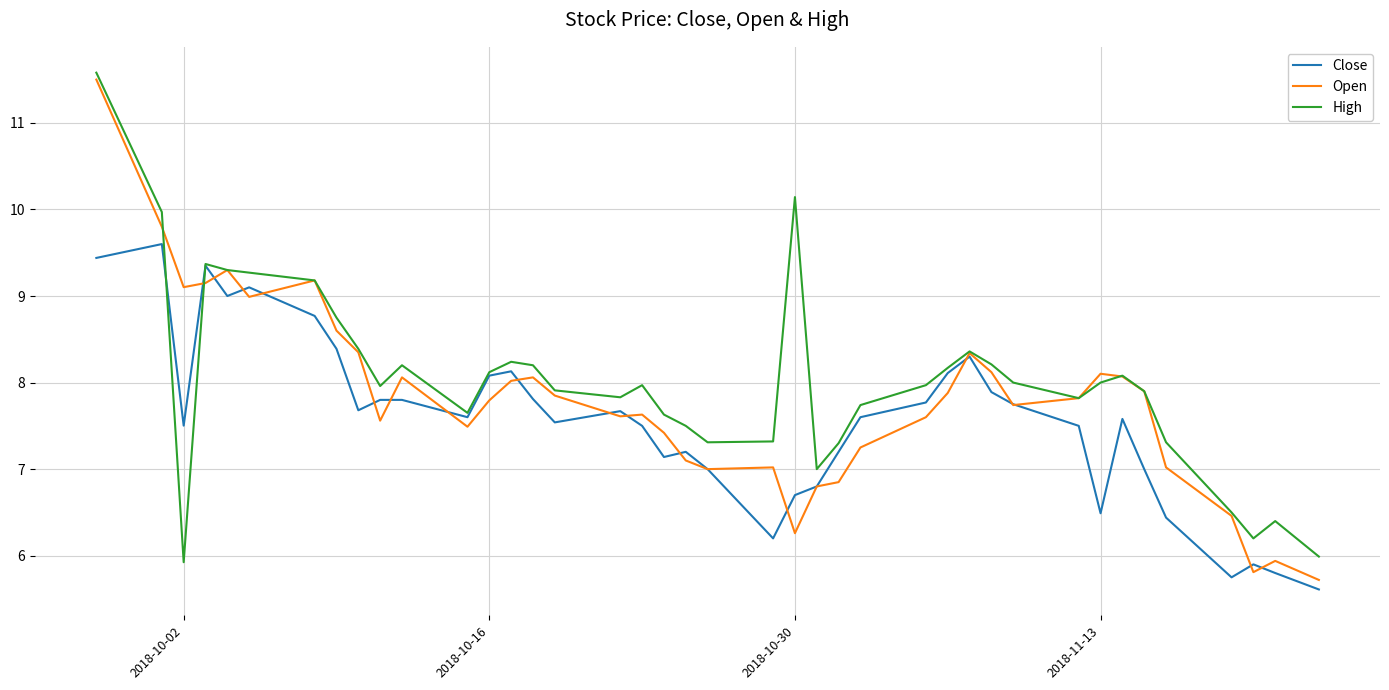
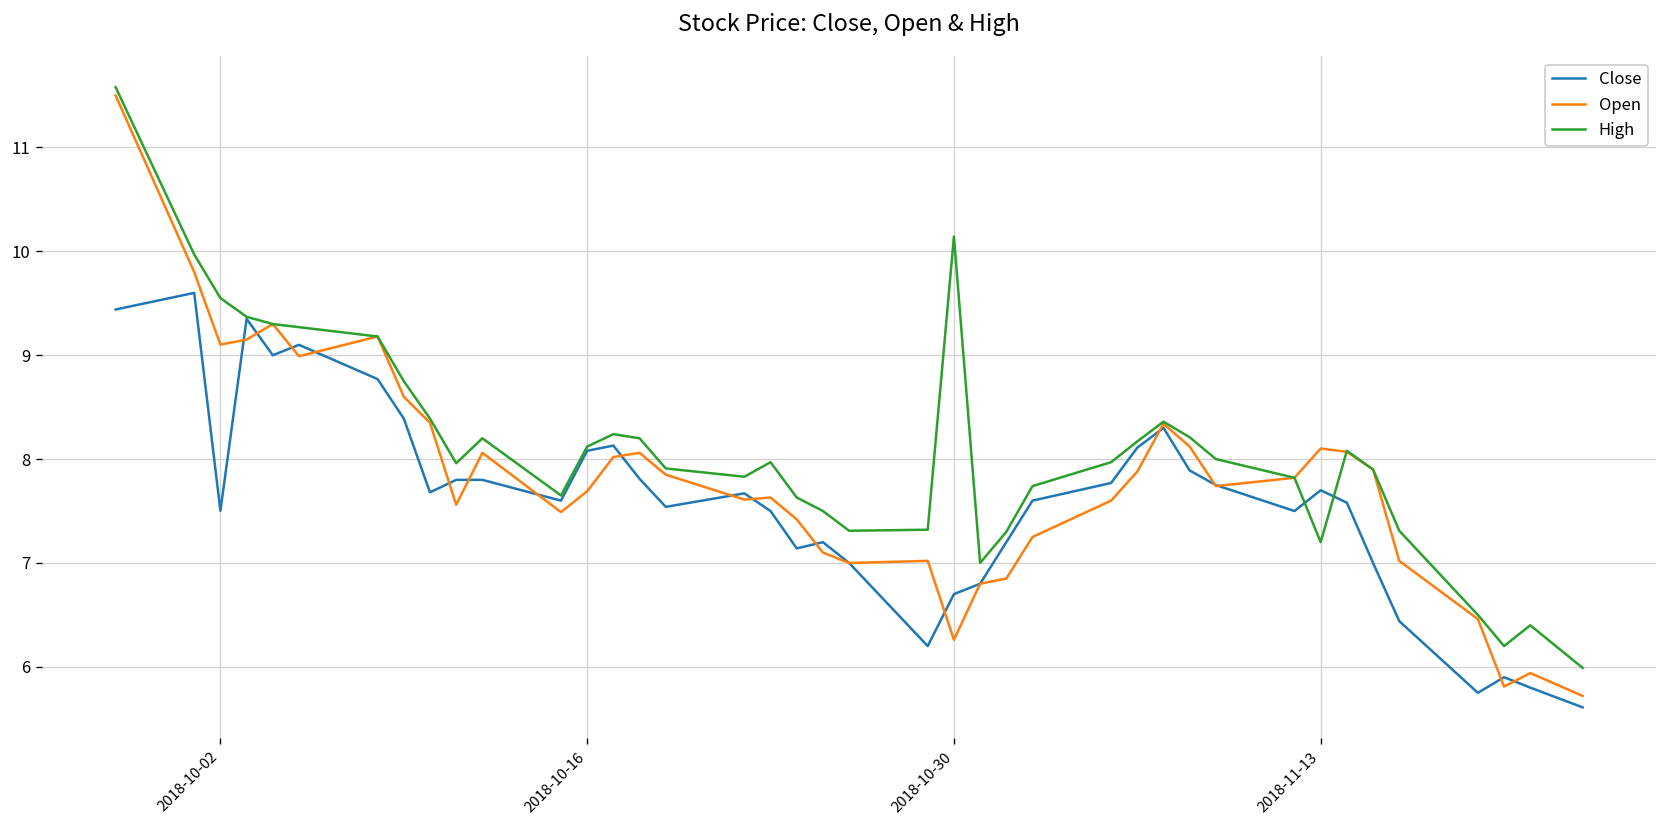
High, 2018-10-02: 5.9 -> 9.6
Open, 2018-10-16: 7.8 -> 7.7
Close, 2018-11-13: 6.5 -> 7.7
High, 2018-11-13: 8.0 -> 7.2
